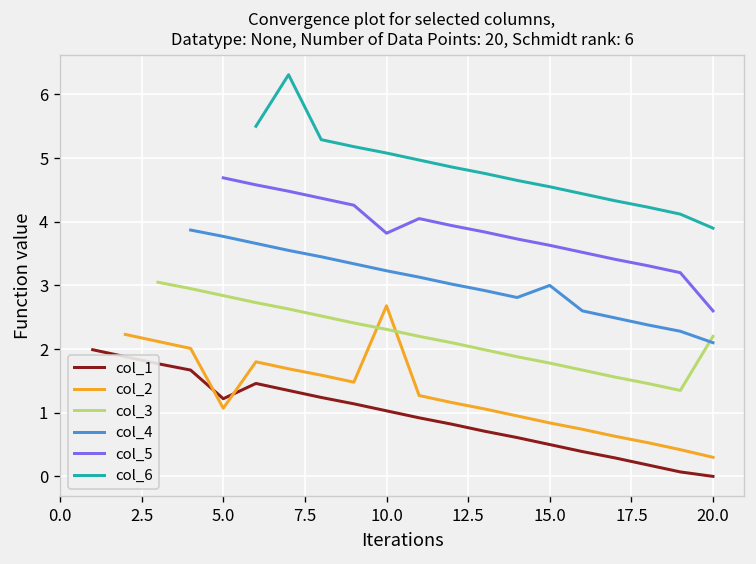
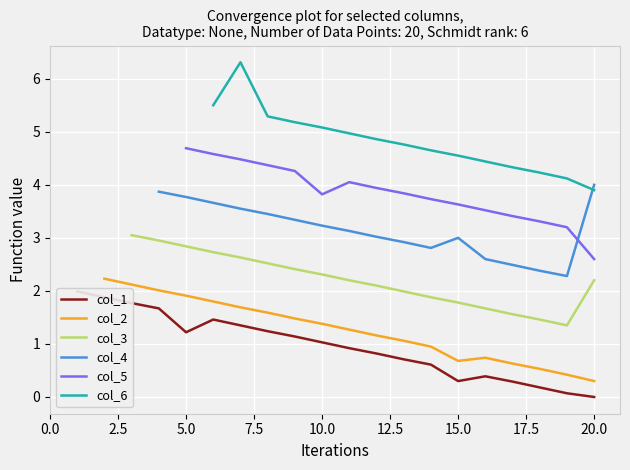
col_2, 5.0: 1.1 -> 1.9
col_2, 10.0: 2.7 -> 1.4
col_1, 15.0: 0.5 -> 0.3
col_2, 15.0: 0.8 -> 0.7
col_4, 20.0: 2.1 -> 4.0
